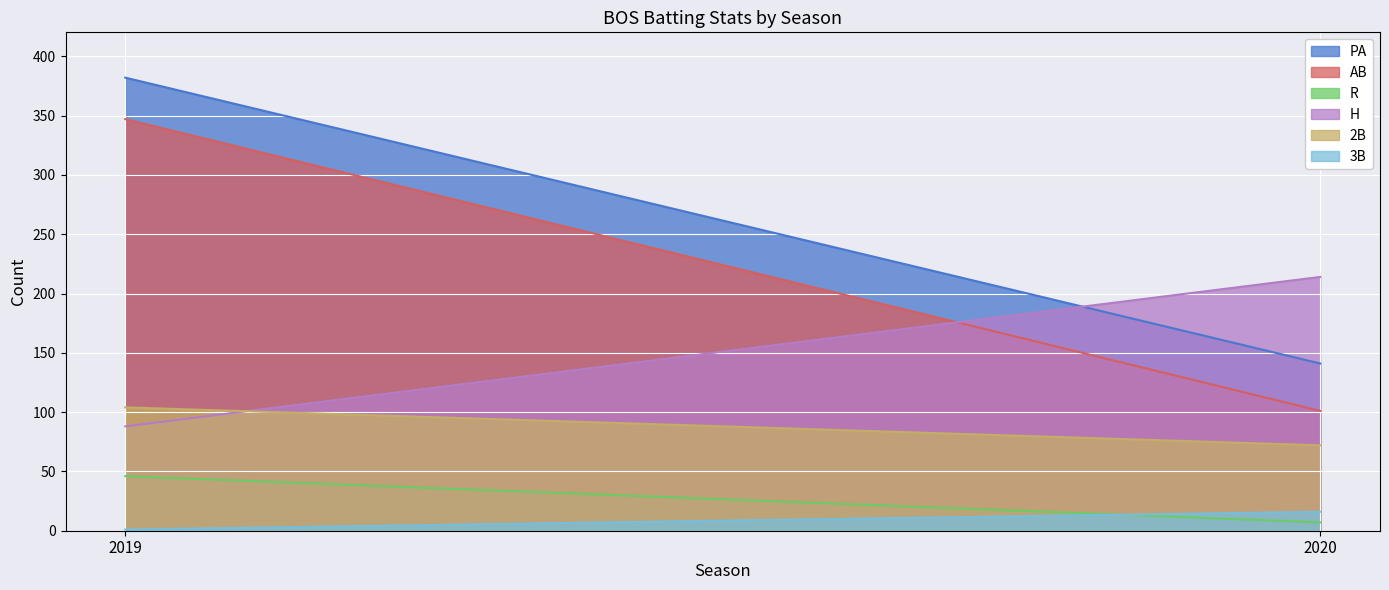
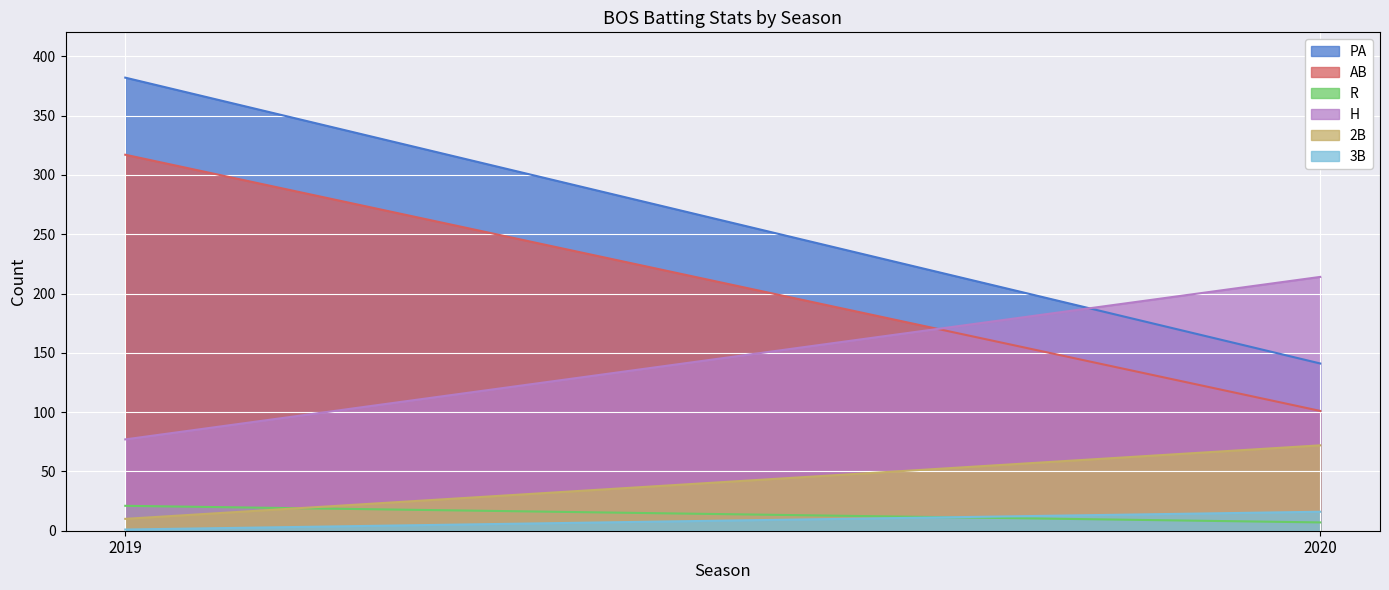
AB, 2019: 347 -> 317
R, 2019: 46 -> 21
H, 2019: 88 -> 77
2B, 2019: 104 -> 10
